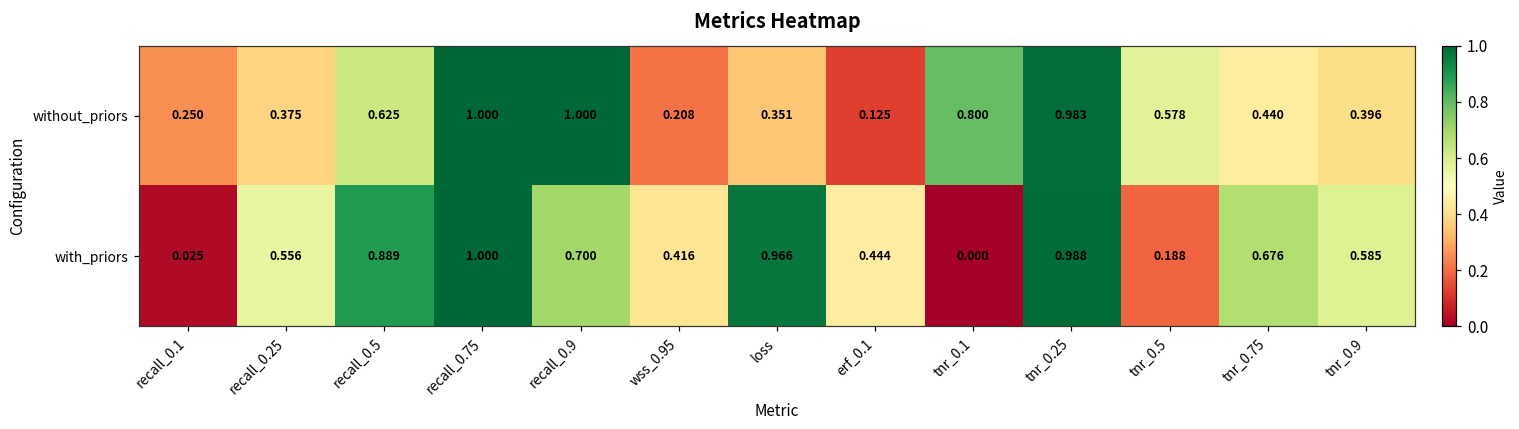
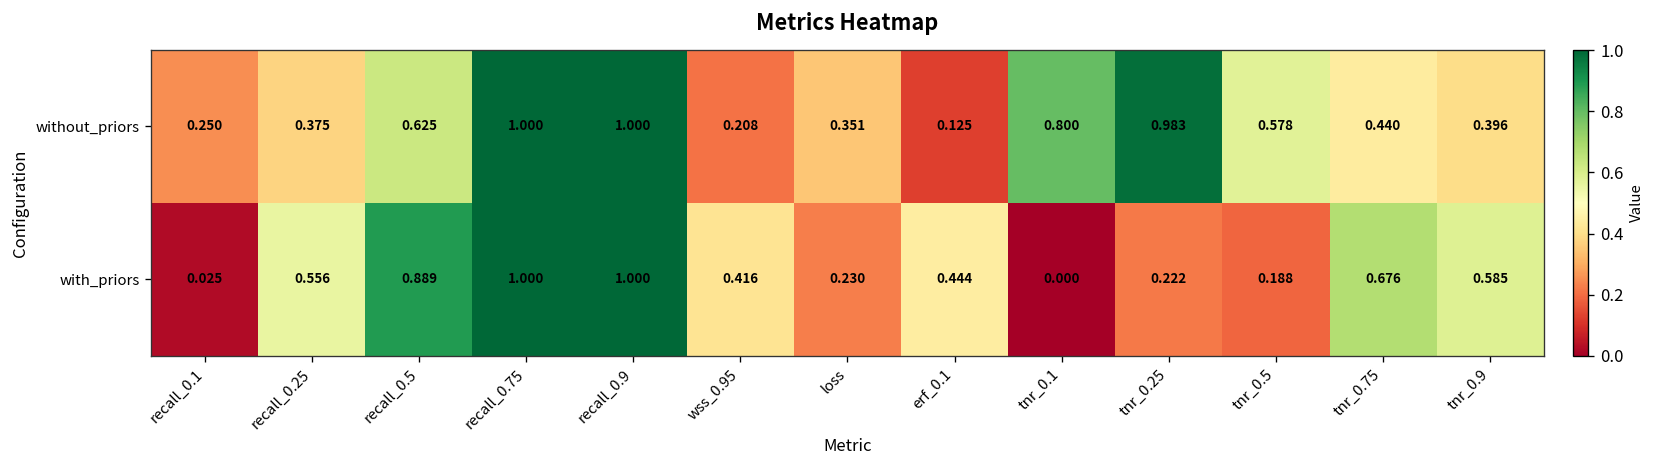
with_priors, recall_0.9: 0.700 -> 1.000
with_priors, loss: 0.966 -> 0.230
with_priors, tnr_0.25: 0.988 -> 0.222
